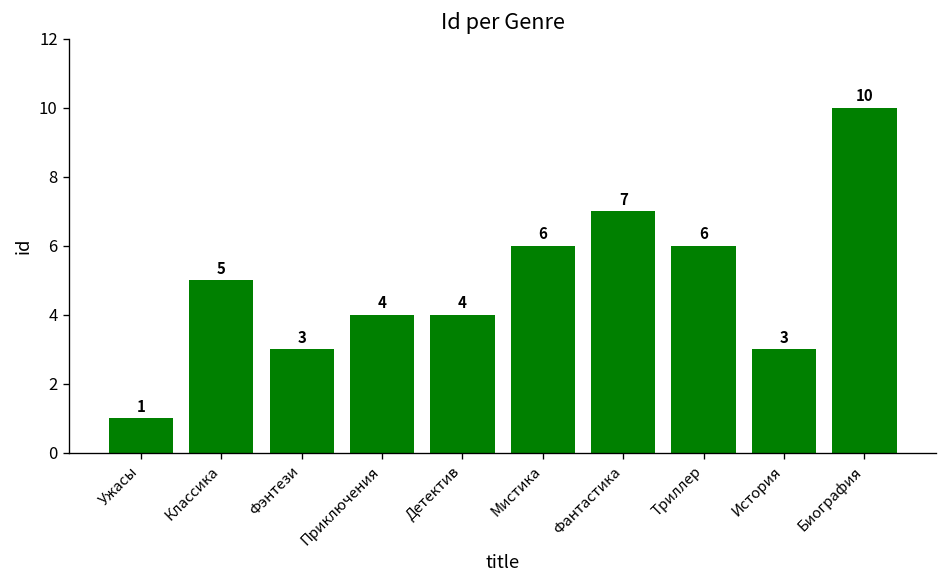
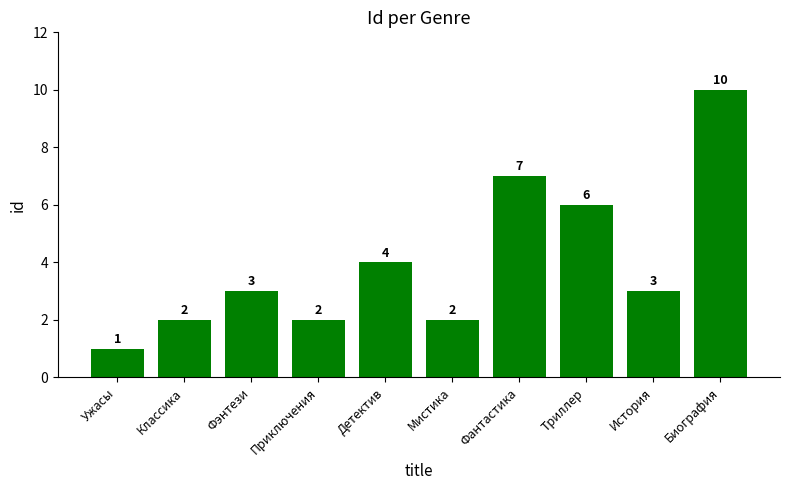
Классика: 5 -> 2
Приключения: 4 -> 2
Мистика: 6 -> 2
